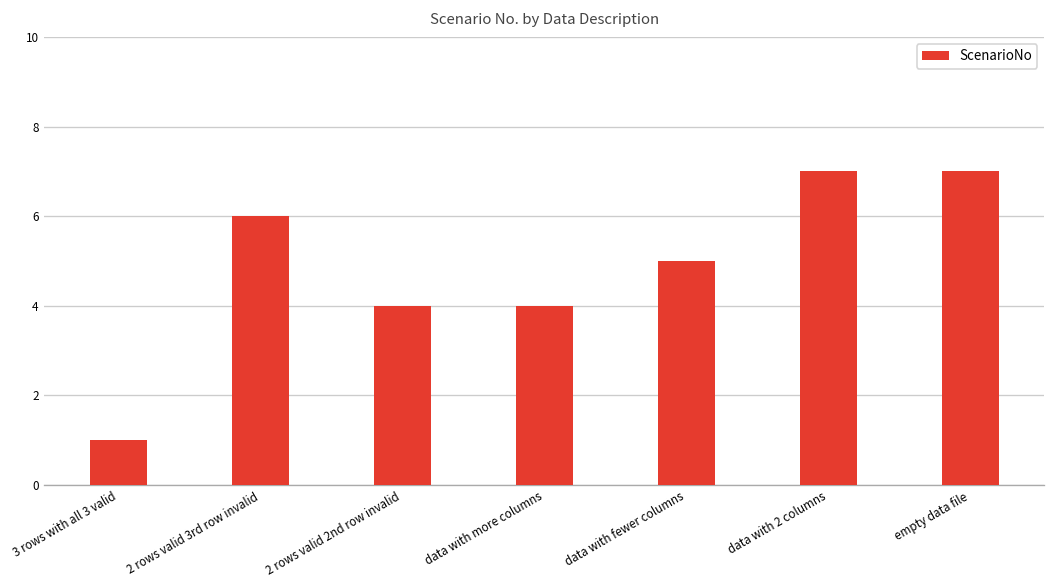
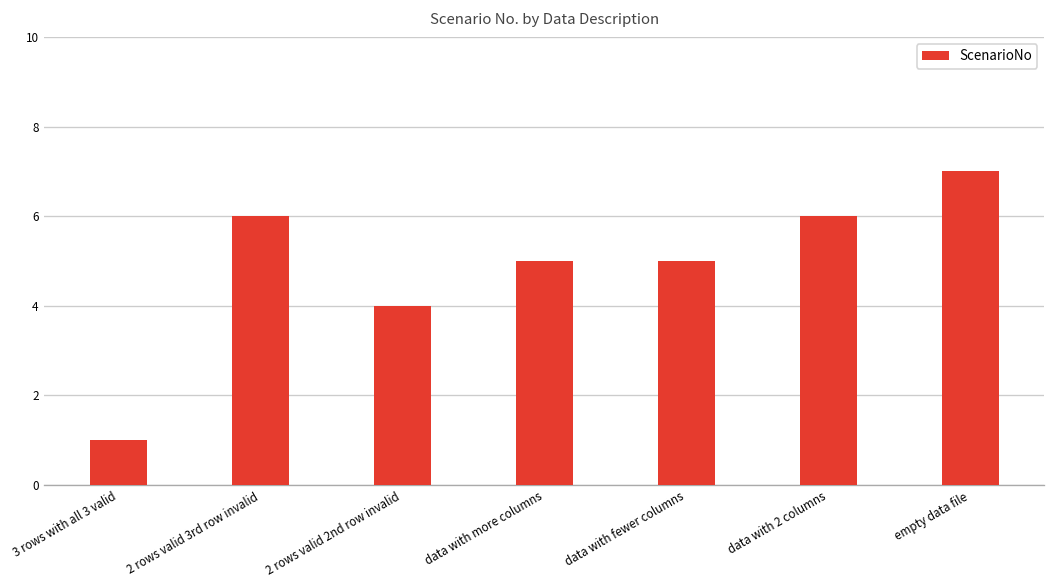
data with more columns: 4 -> 5
data with 2 columns: 7 -> 6
